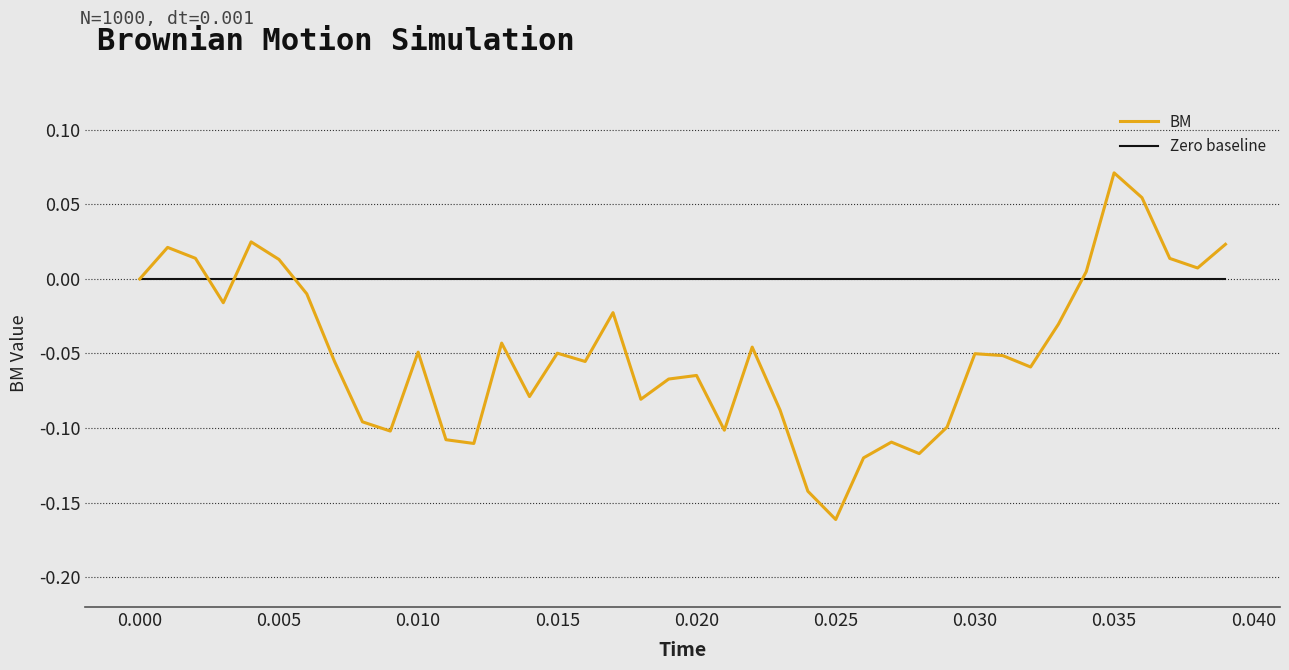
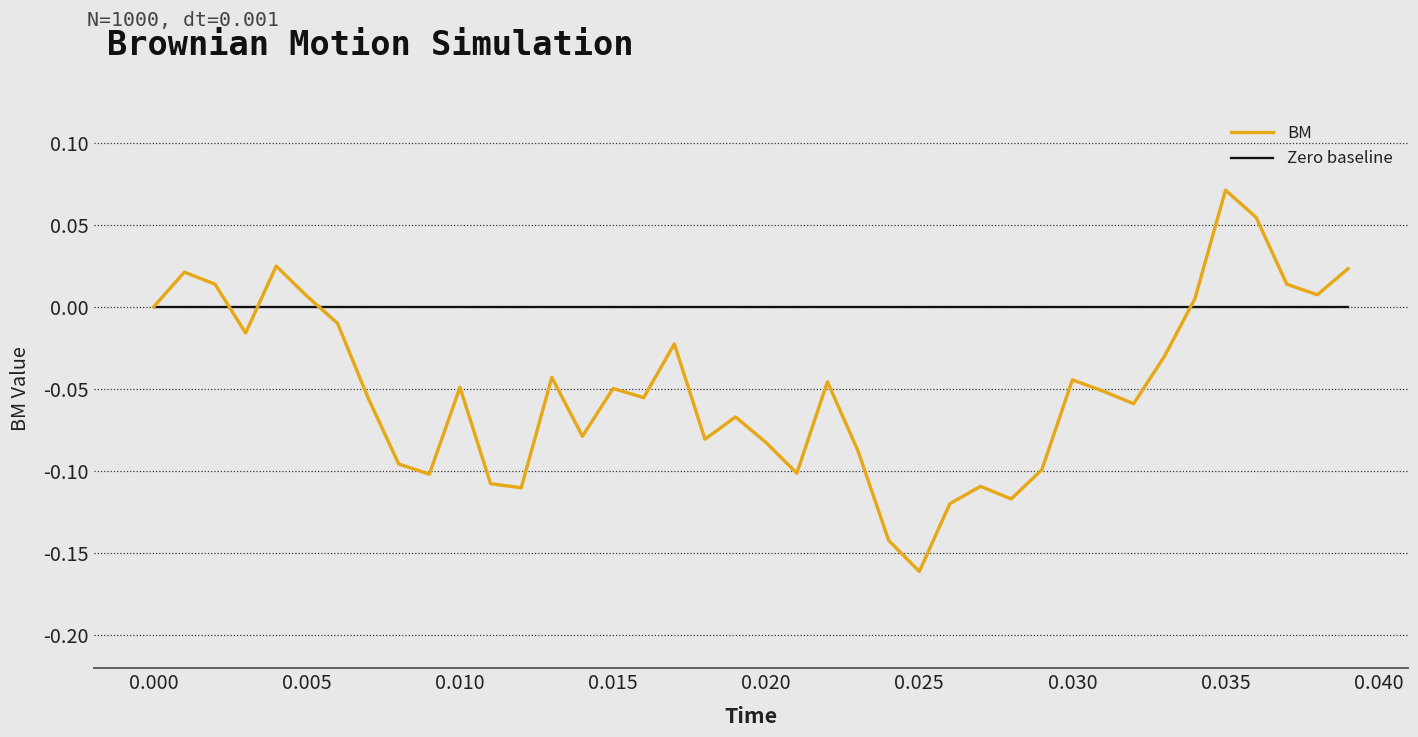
BM, 0.005: 0.013 -> 0.007
BM, 0.020: -0.065 -> -0.083
BM, 0.030: -0.050 -> -0.045
